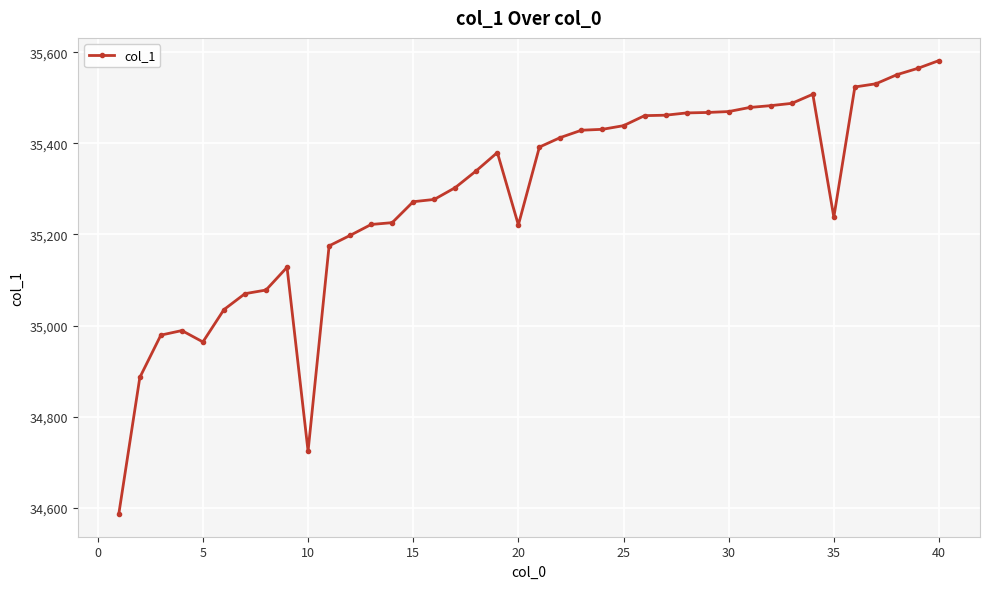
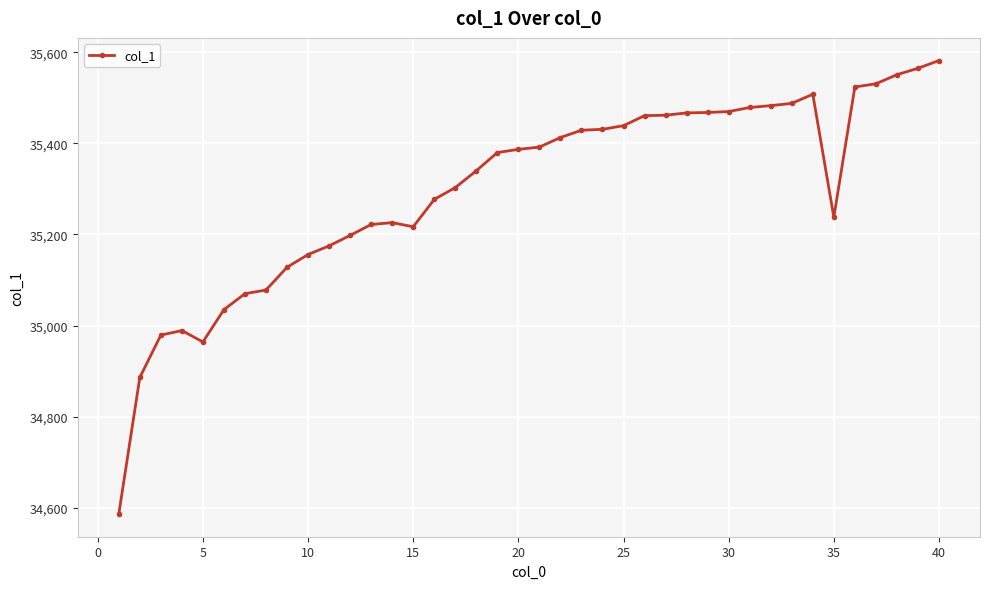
10: 34,720 -> 35,160
15: 35,270 -> 35,220
20: 35,220 -> 35,390
